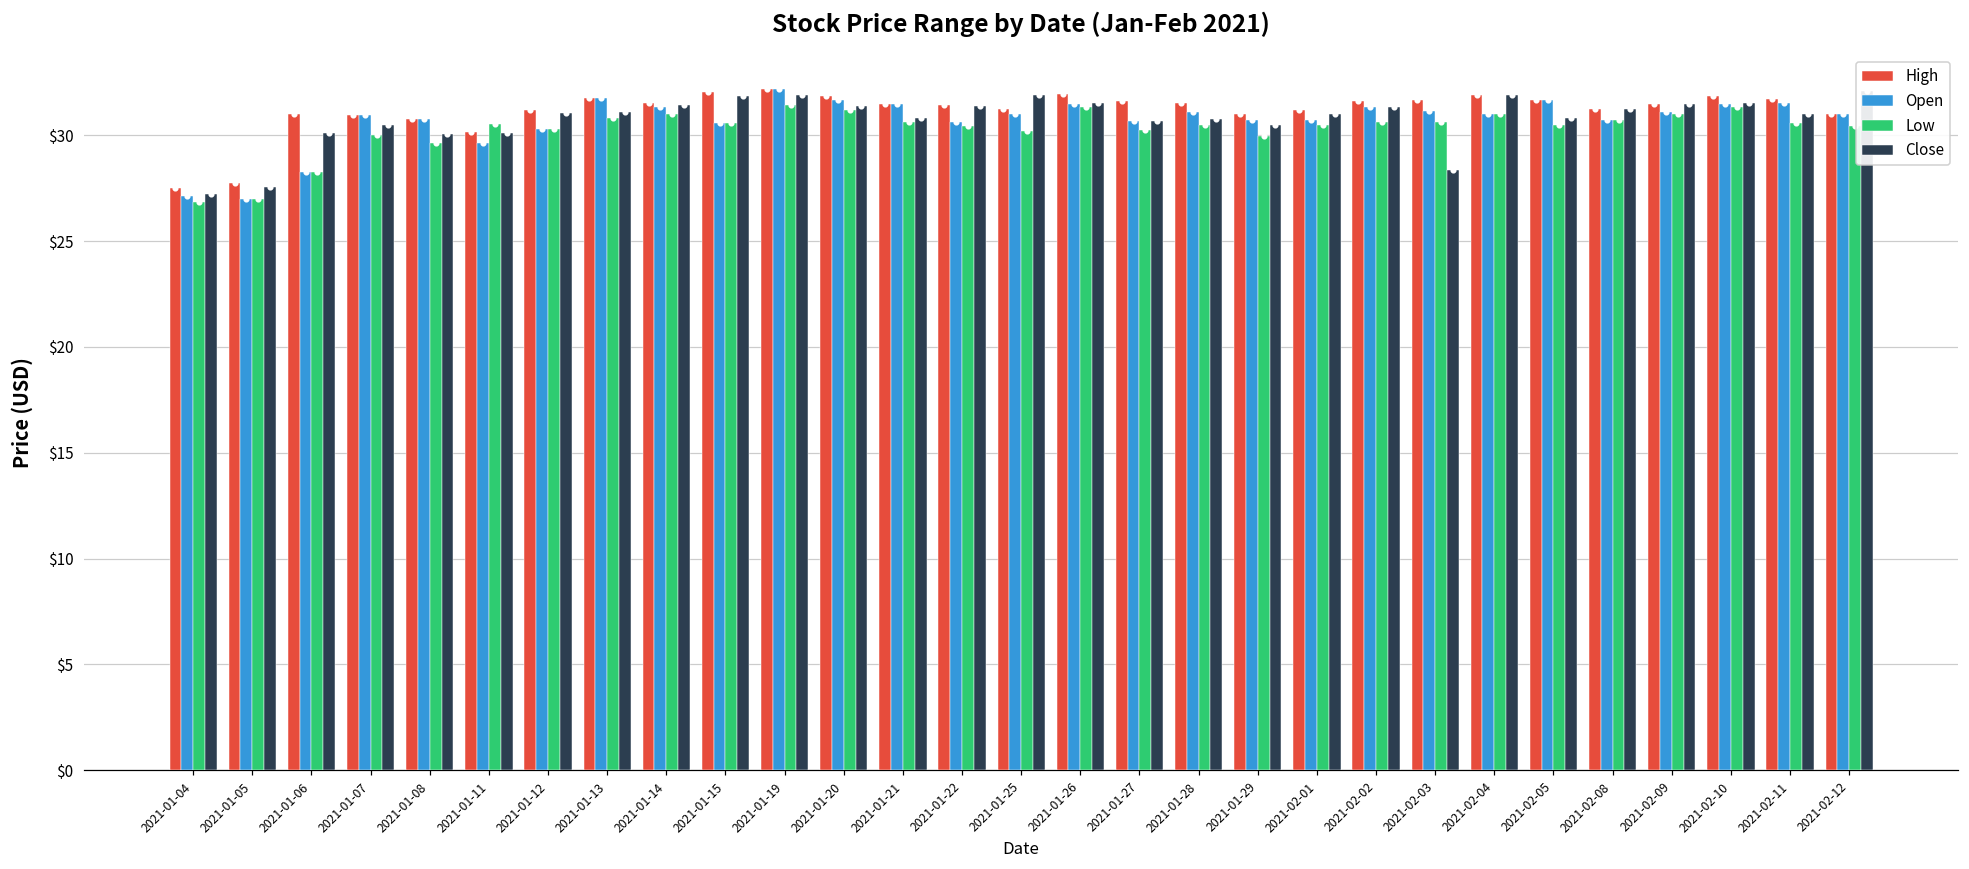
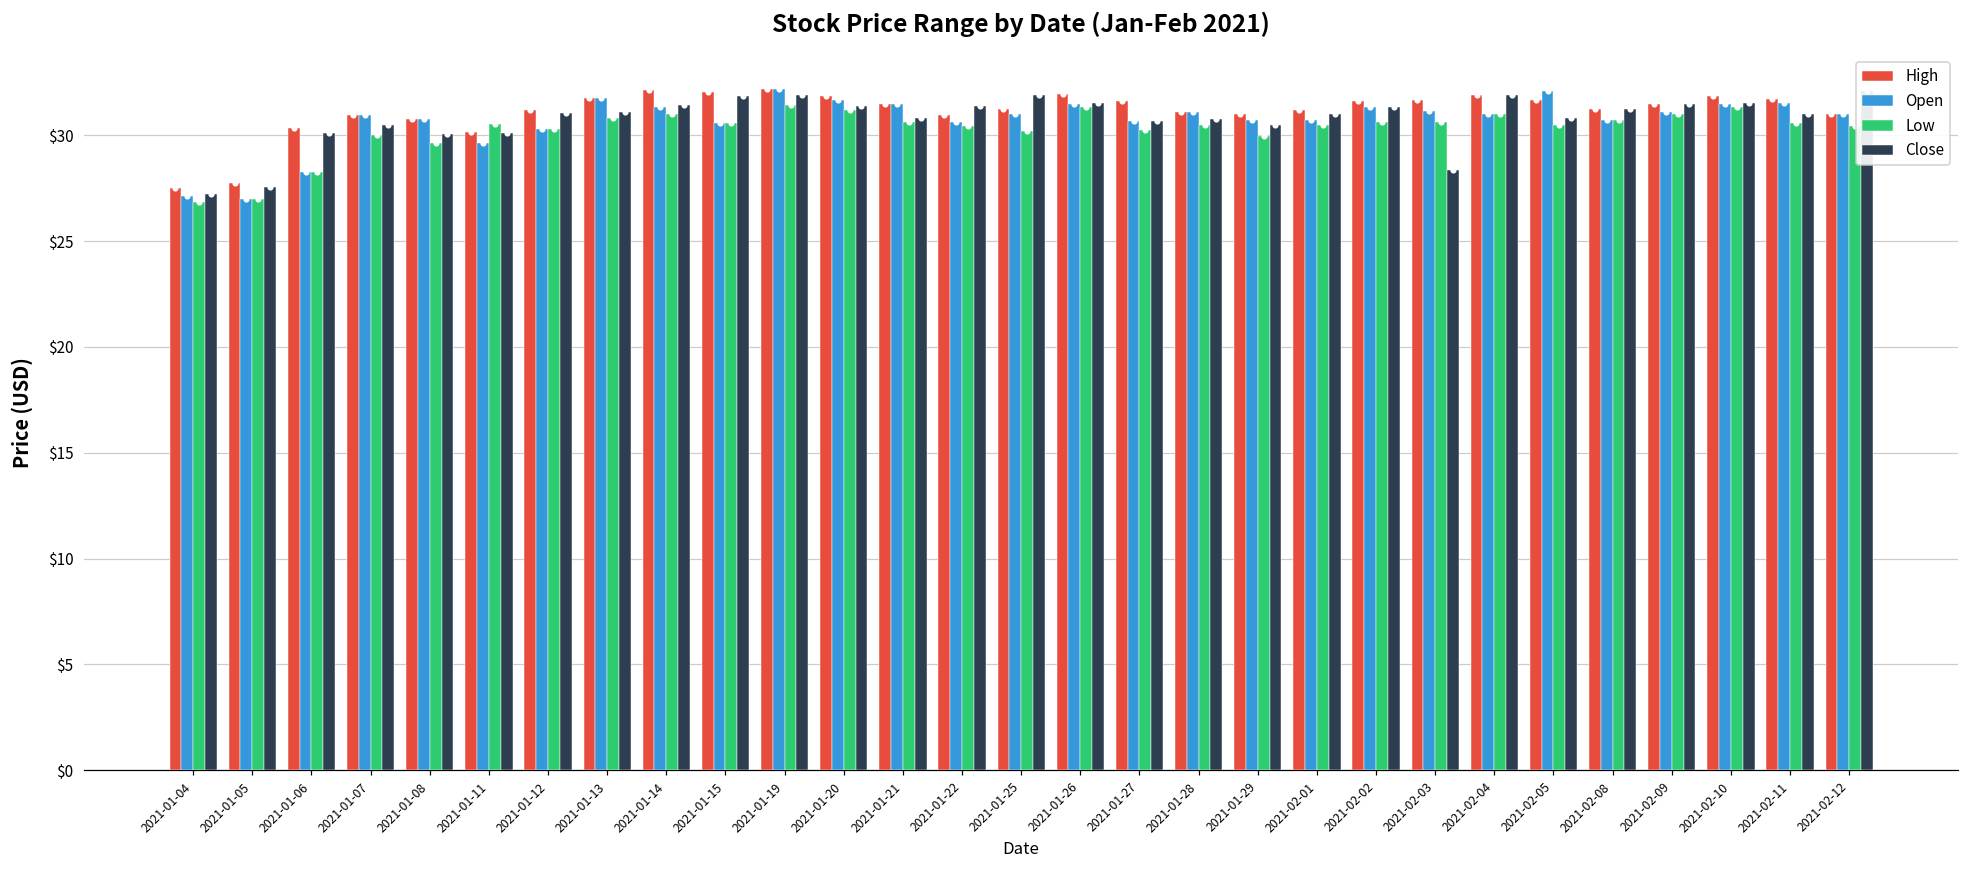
High, 2021-01-06: $31.0 -> $30.4
High, 2021-01-14: $31.5 -> $32.1
High, 2021-01-22: $31.4 -> $30.9
High, 2021-01-28: $31.5 -> $31.1
Open, 2021-02-05: $31.7 -> $32.1
